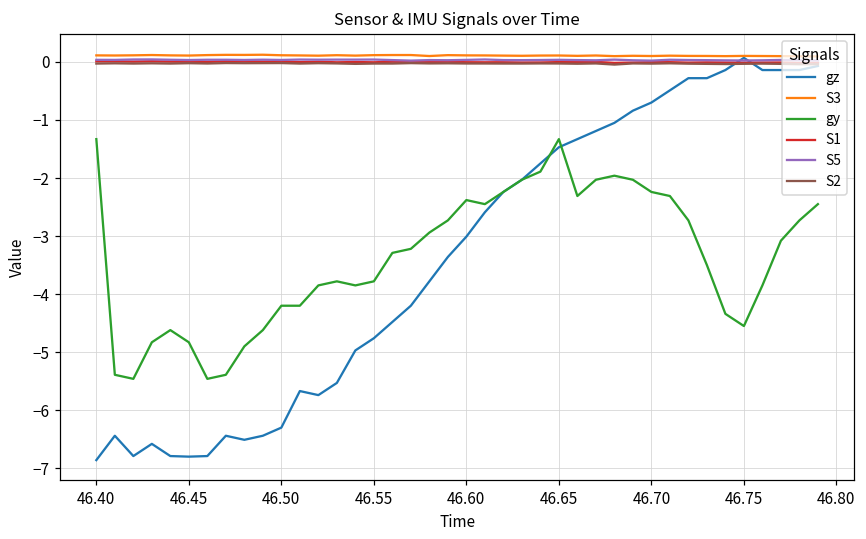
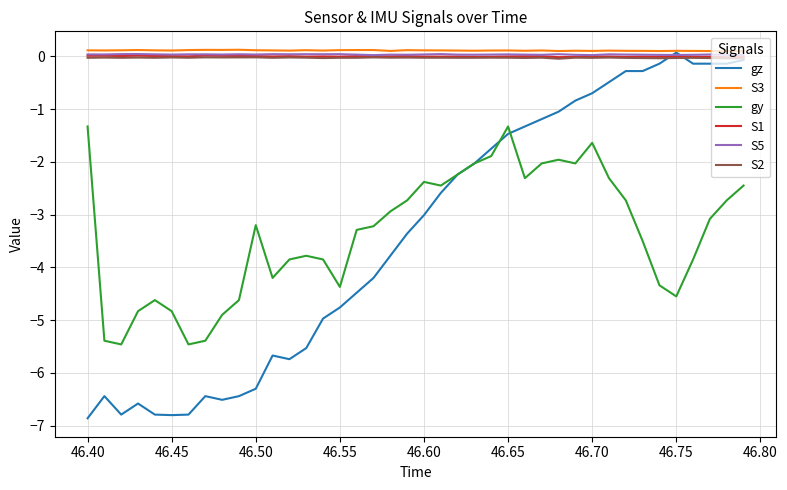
gy, 46.50: -4.2 -> -3.2
gy, 46.55: -3.8 -> -4.4
gy, 46.70: -2.2 -> -1.6
